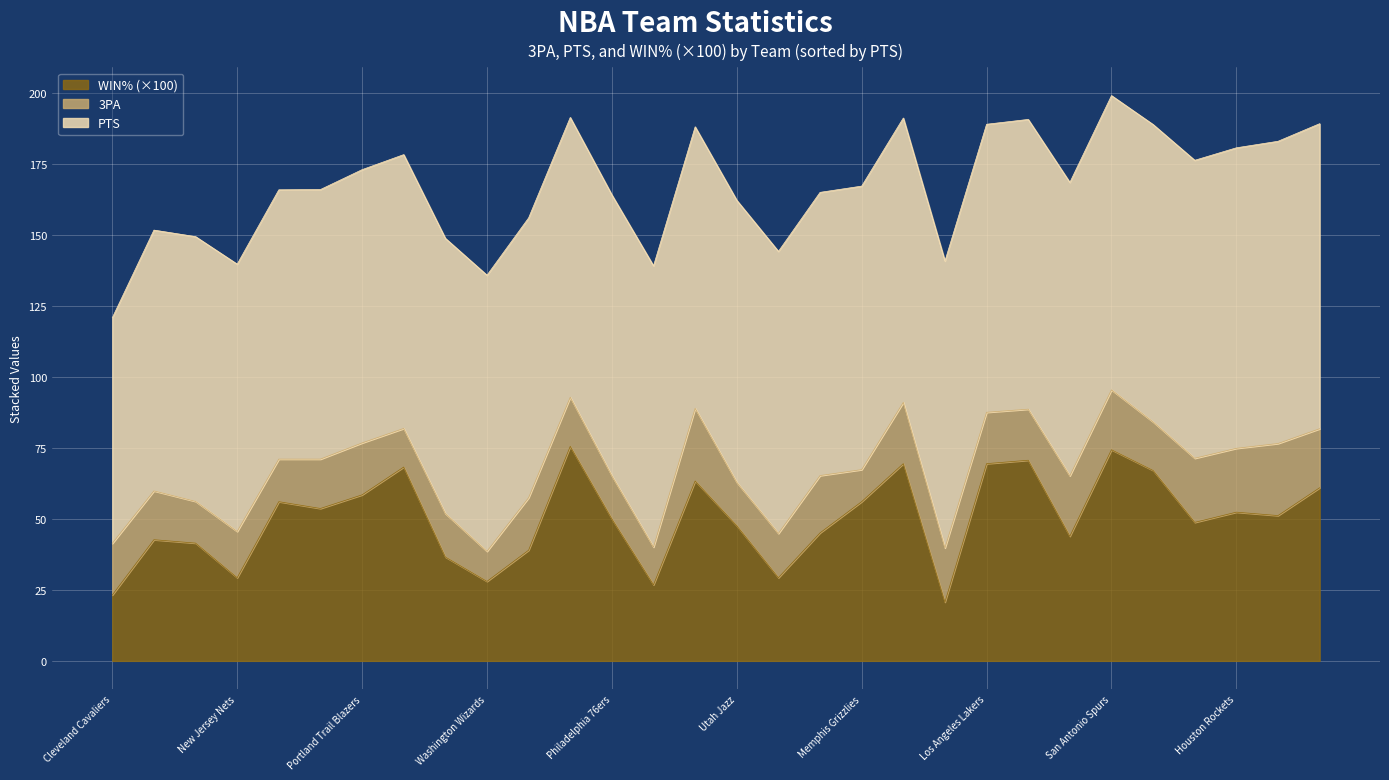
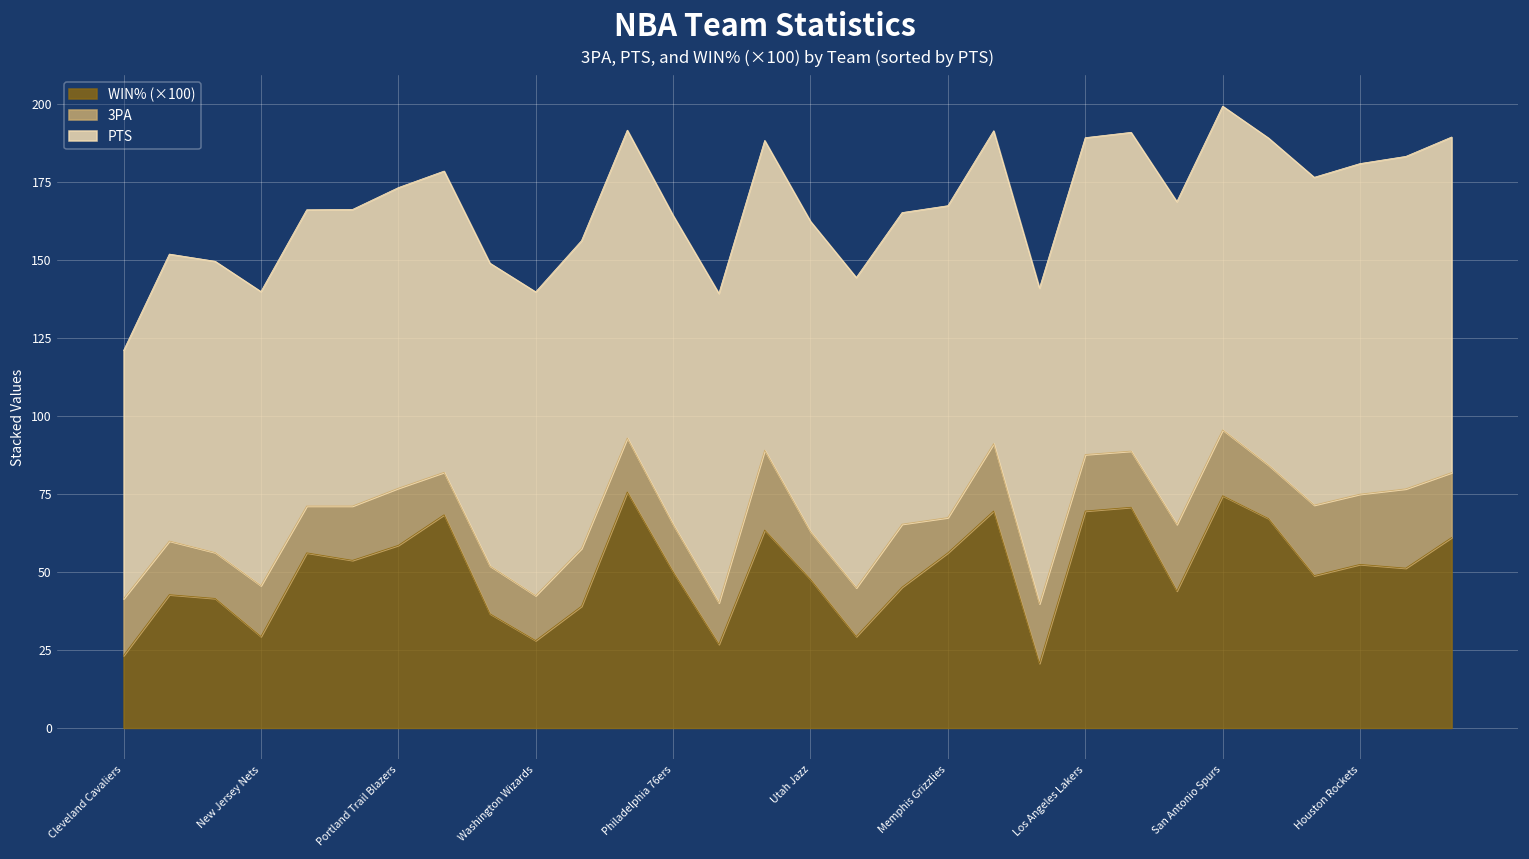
3PA, Washington Wizards: 11 -> 14
